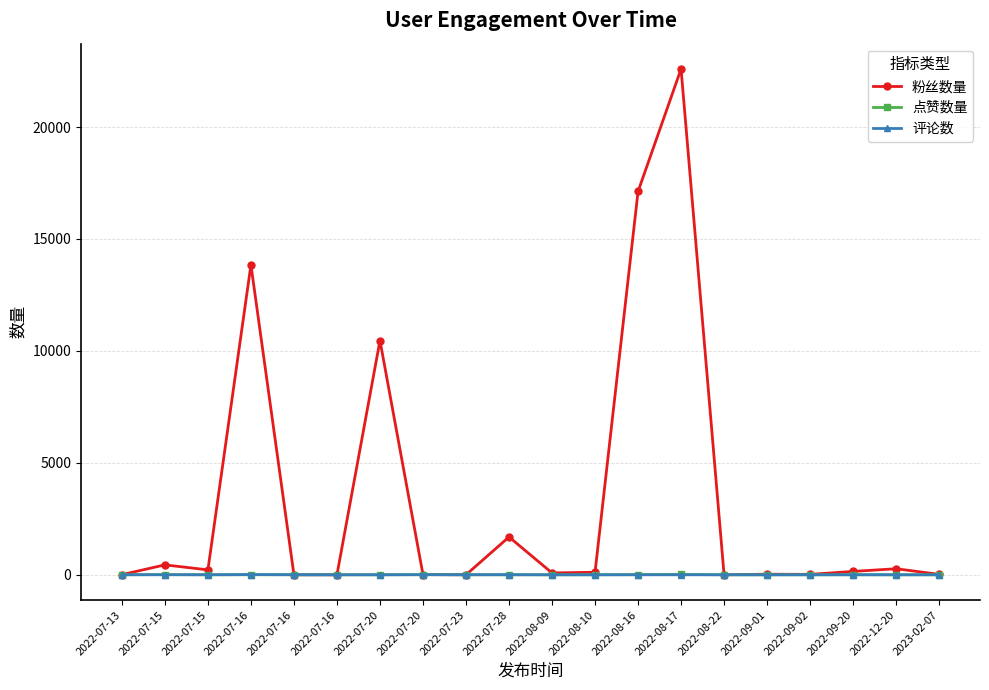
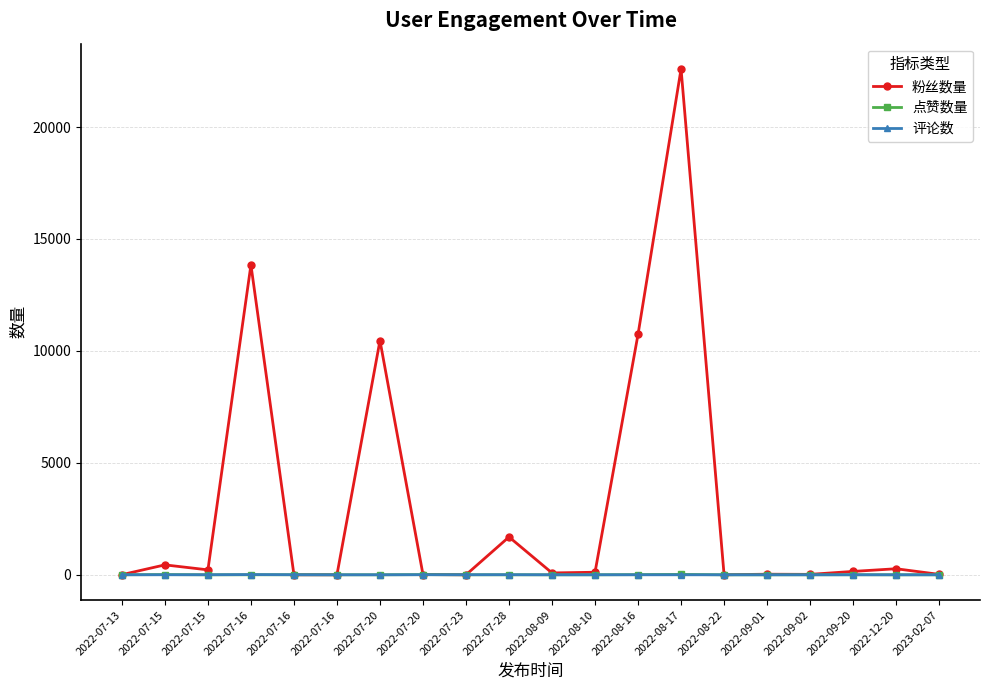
粉丝数量, 2022-08-16: 17100 -> 10700
